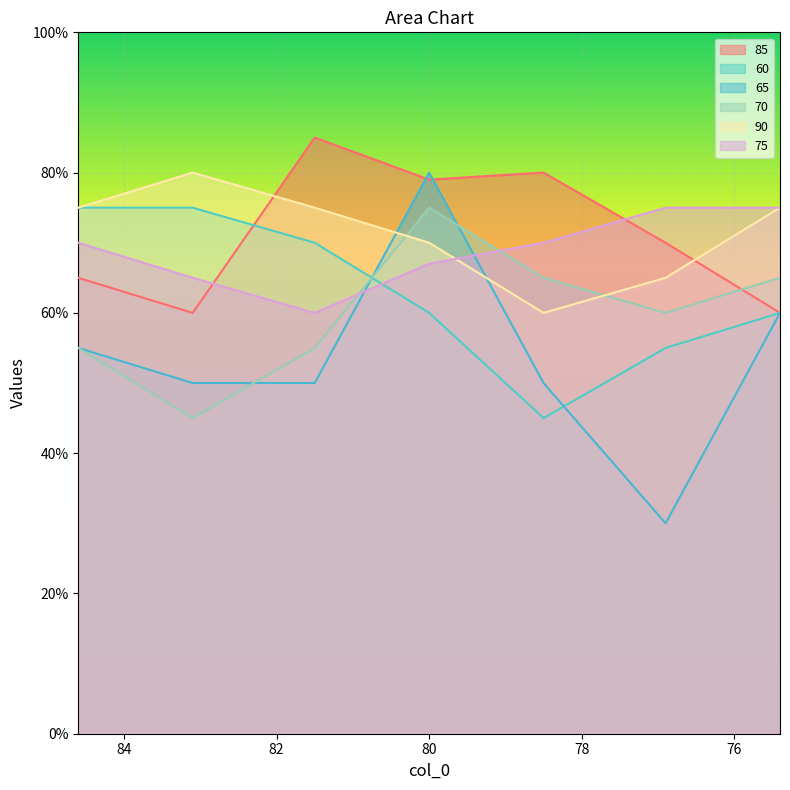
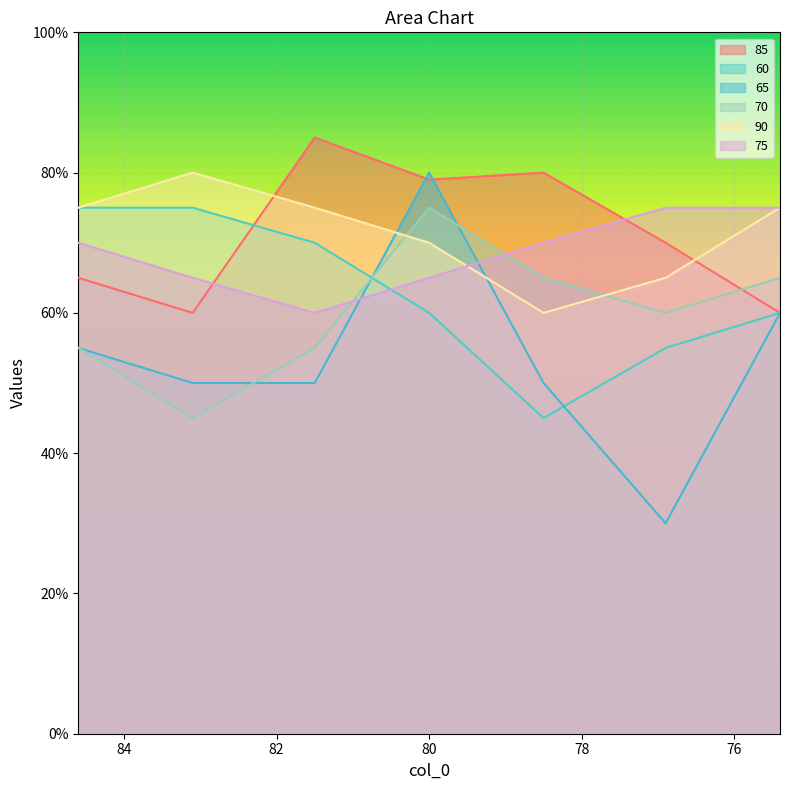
75, 80: 67% -> 65%
